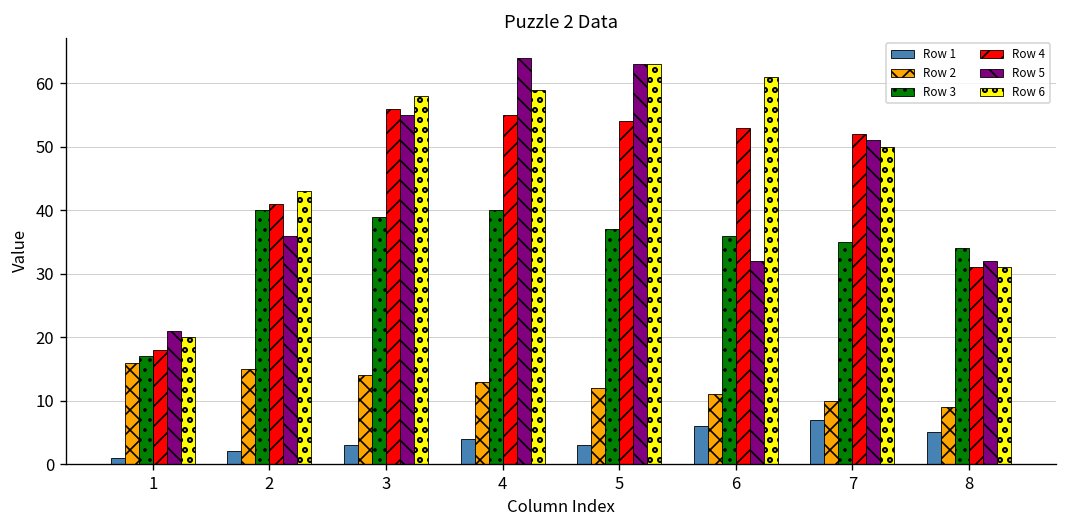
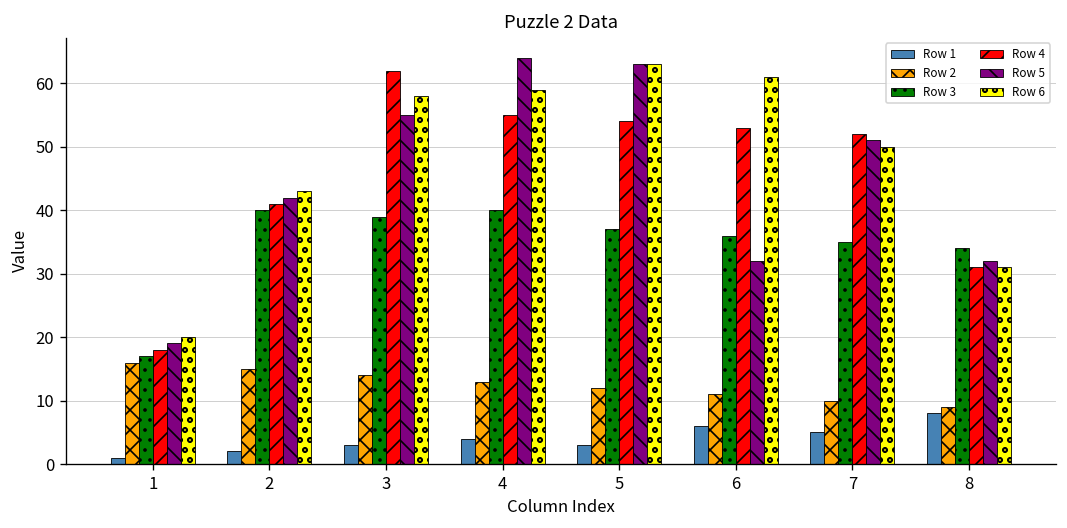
Row 5, 1: 21 -> 19
Row 5, 2: 36 -> 42
Row 4, 3: 56 -> 62
Row 1, 7: 7 -> 5
Row 1, 8: 5 -> 8
